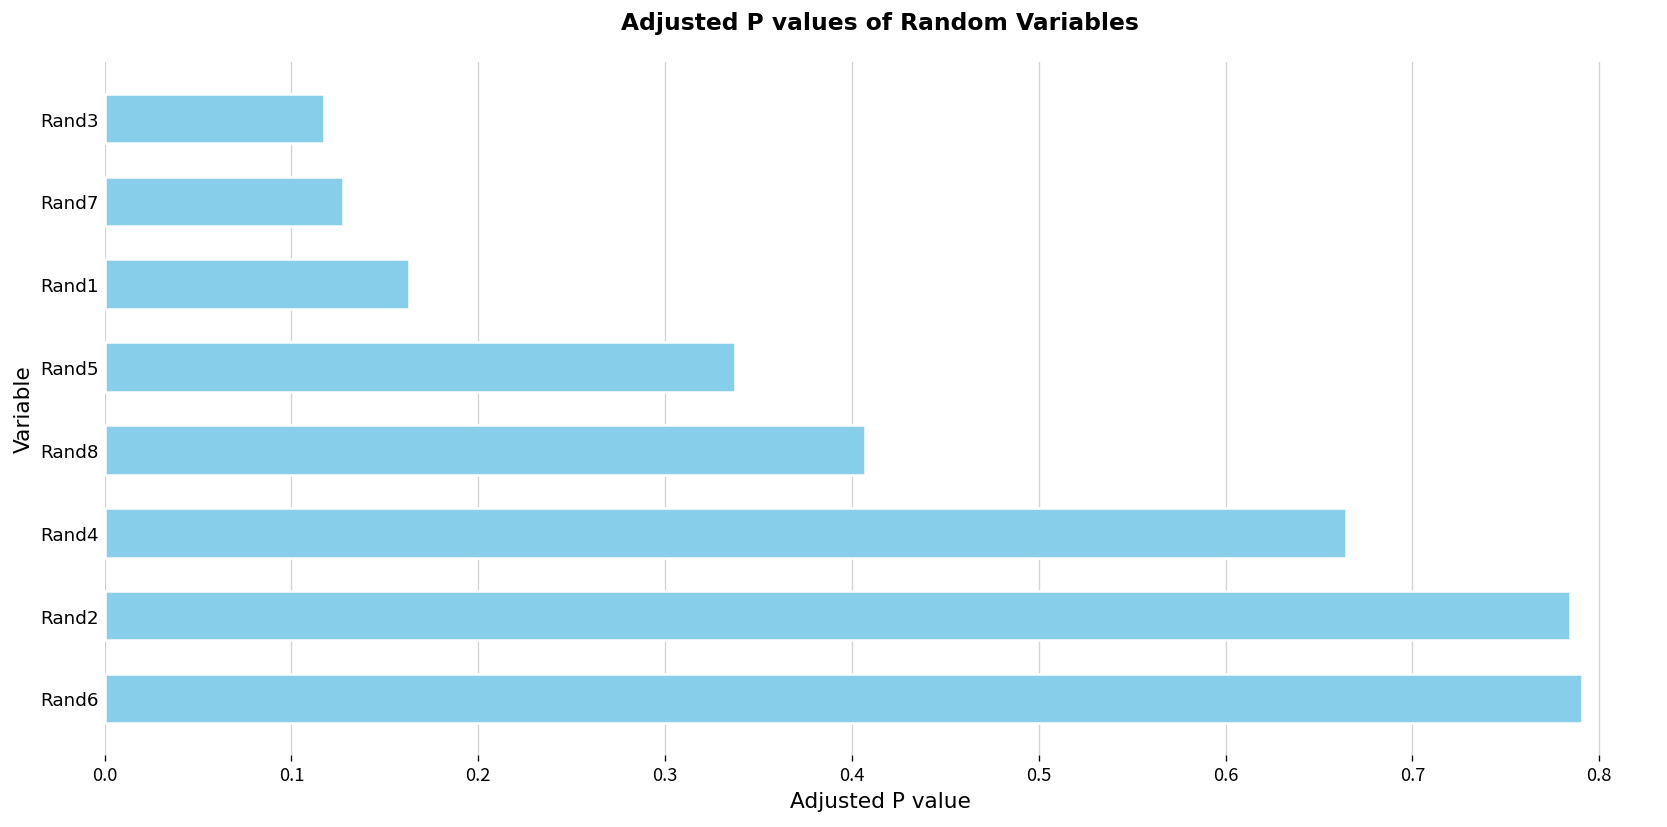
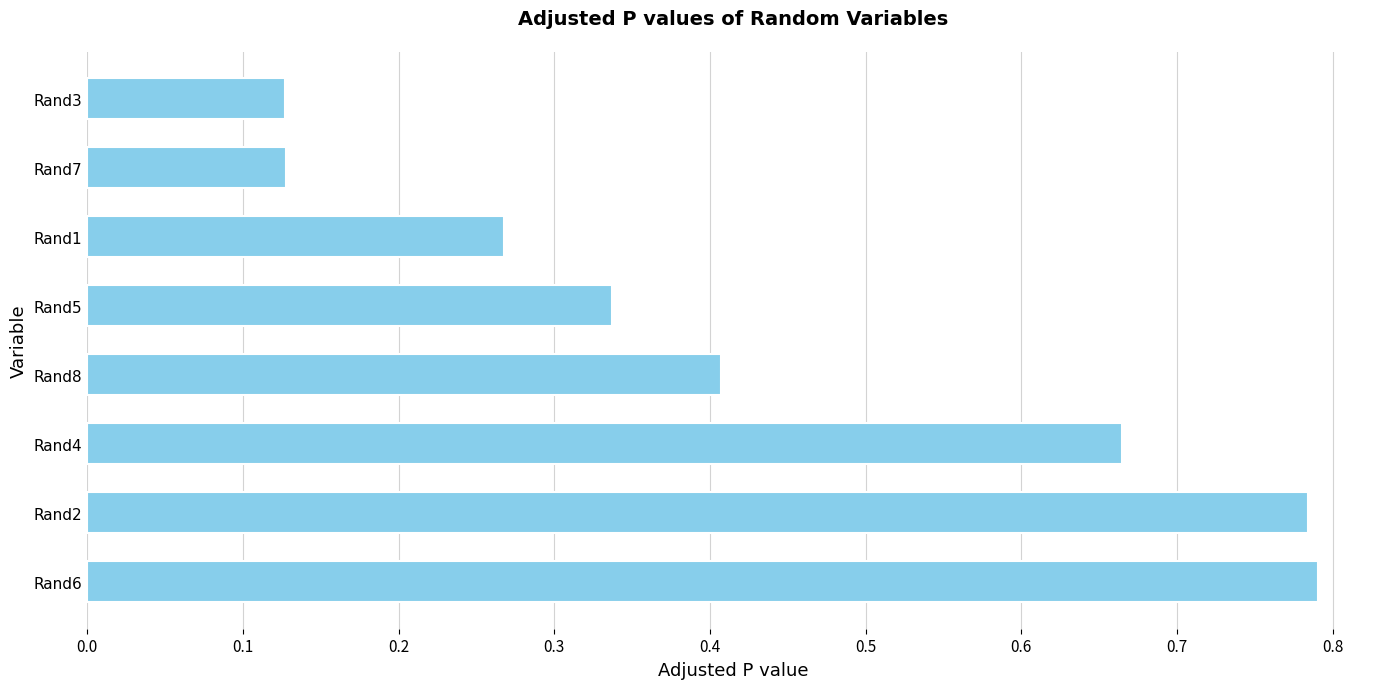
Rand3: 0.117 -> 0.127
Rand1: 0.163 -> 0.267
